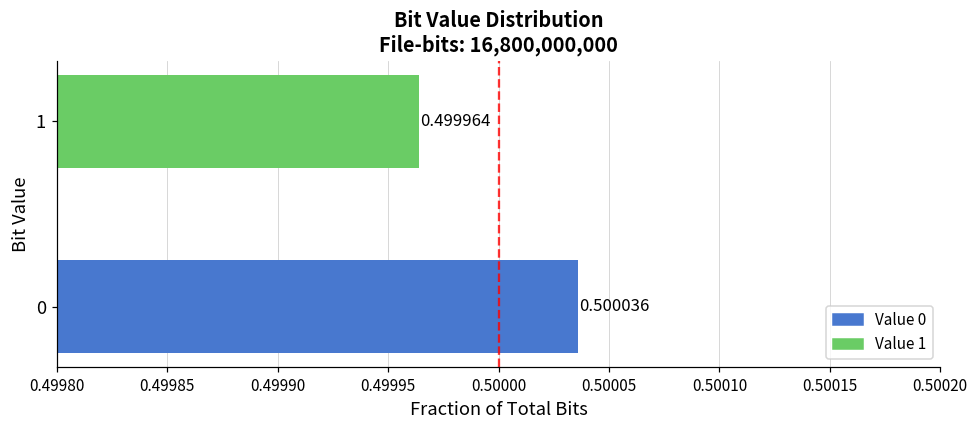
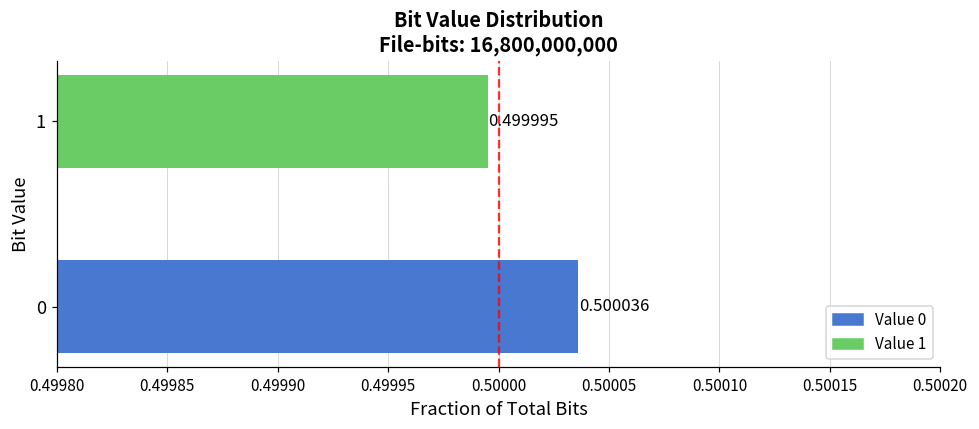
1: 0.499964 -> 0.499995
